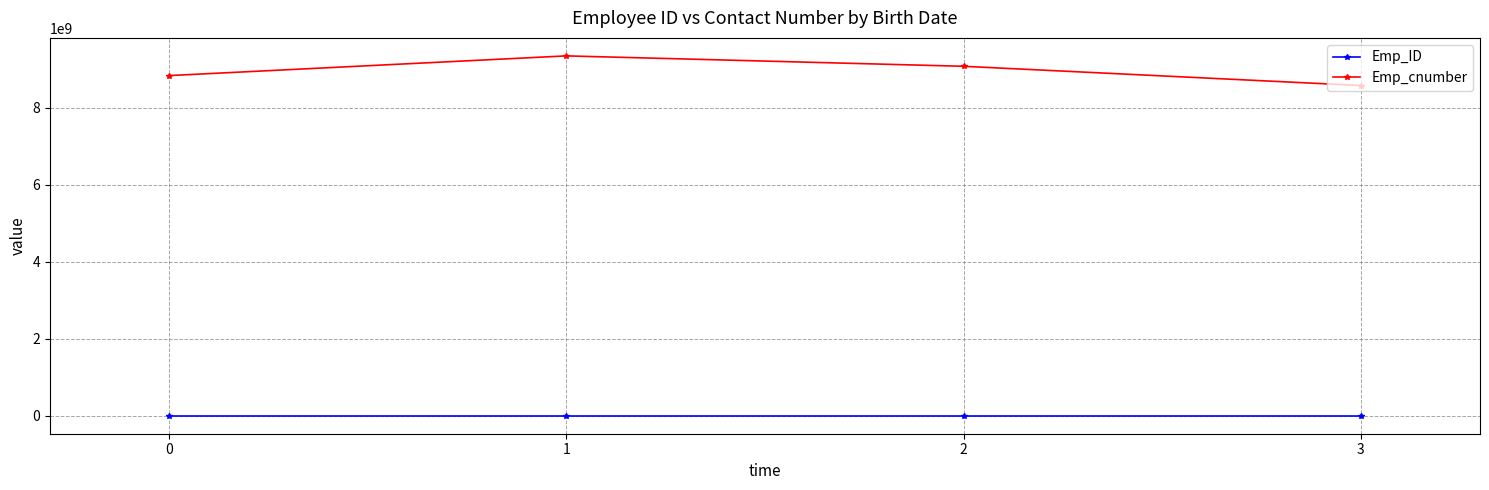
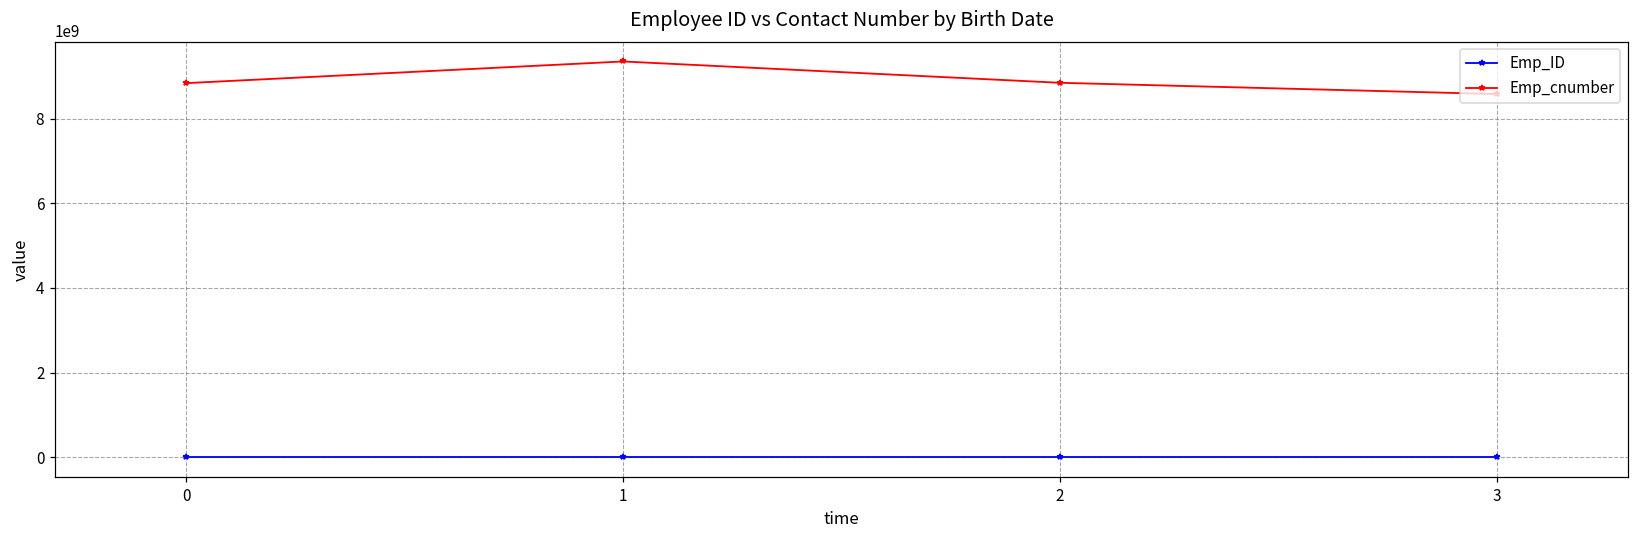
Emp_cnumber, 2: 9100000000 -> 8800000000
